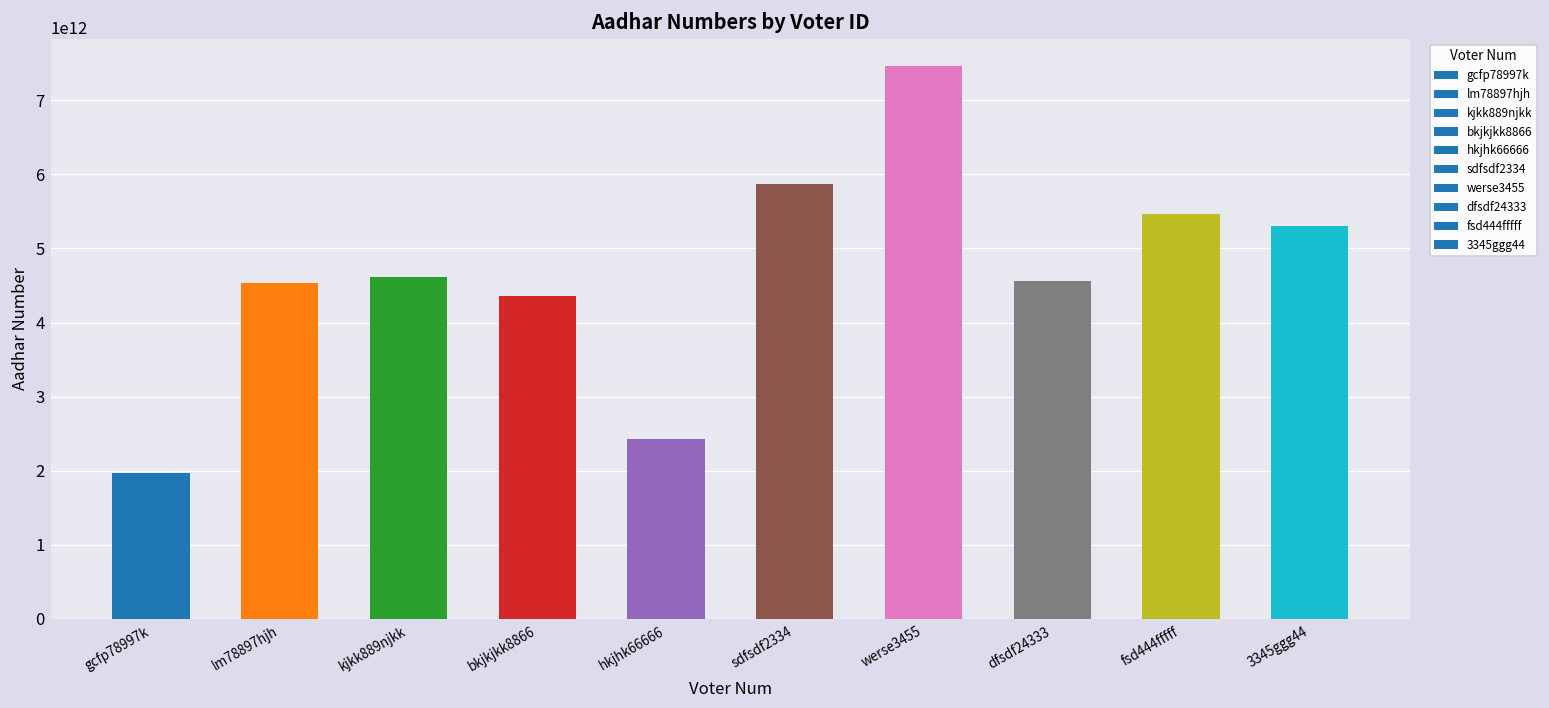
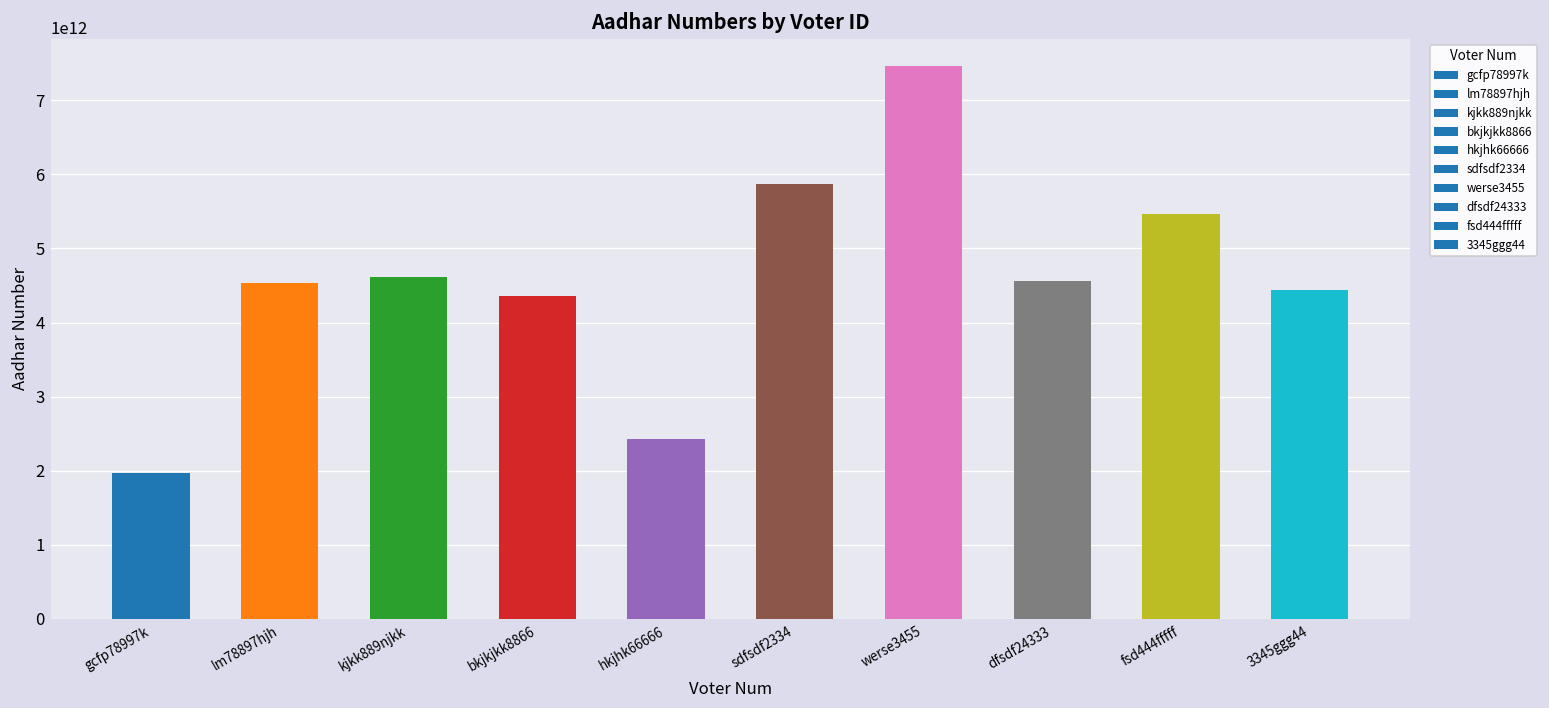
3345ggg44: 5300000000000 -> 4400000000000
